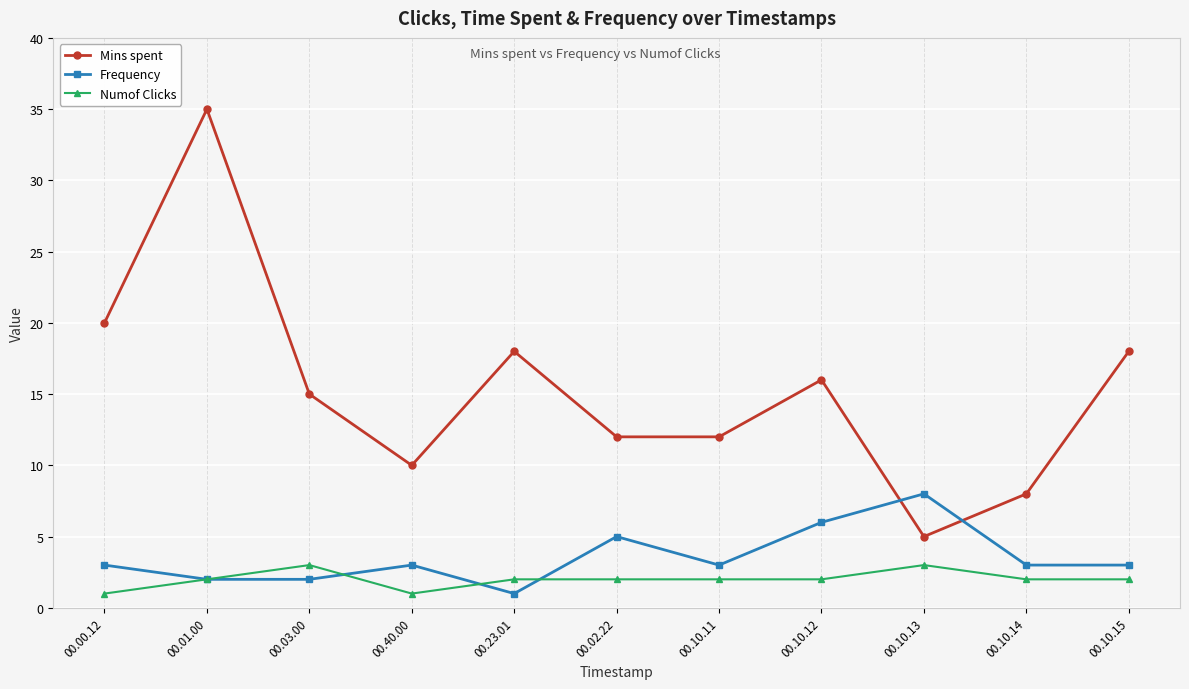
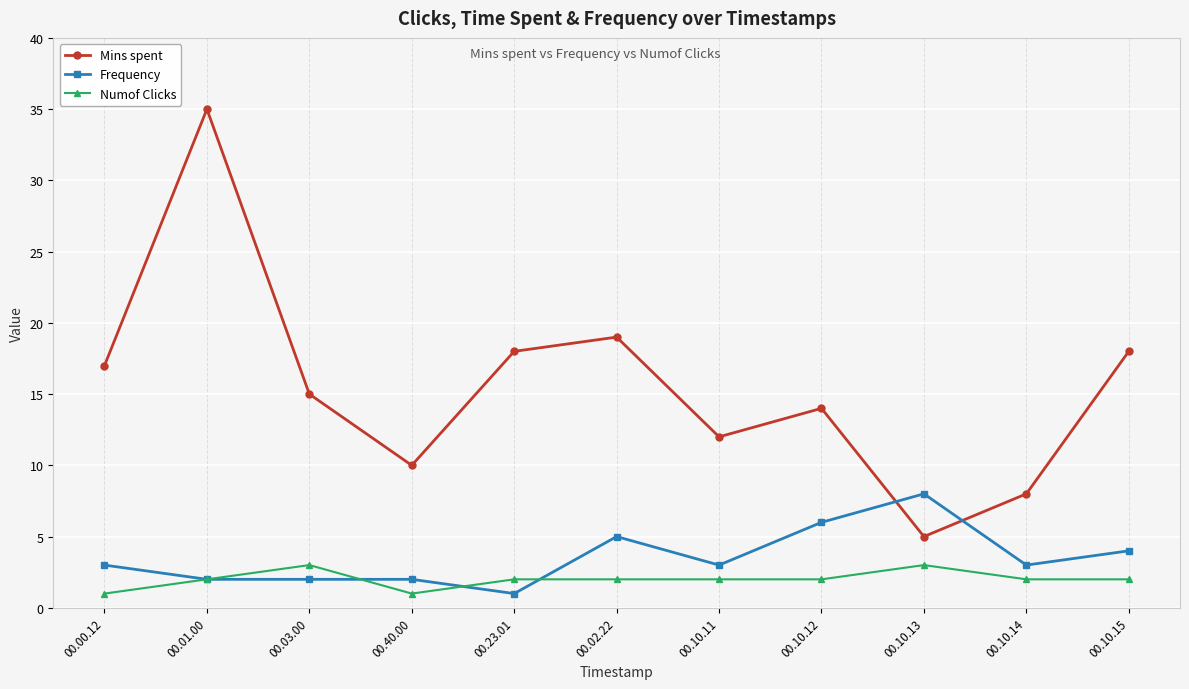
Mins spent, 00.00.12: 20 -> 17
Frequency, 00.40.00: 3 -> 2
Mins spent, 00.02.22: 12 -> 19
Mins spent, 00.10.12: 16 -> 14
Frequency, 00.10.15: 3 -> 4
